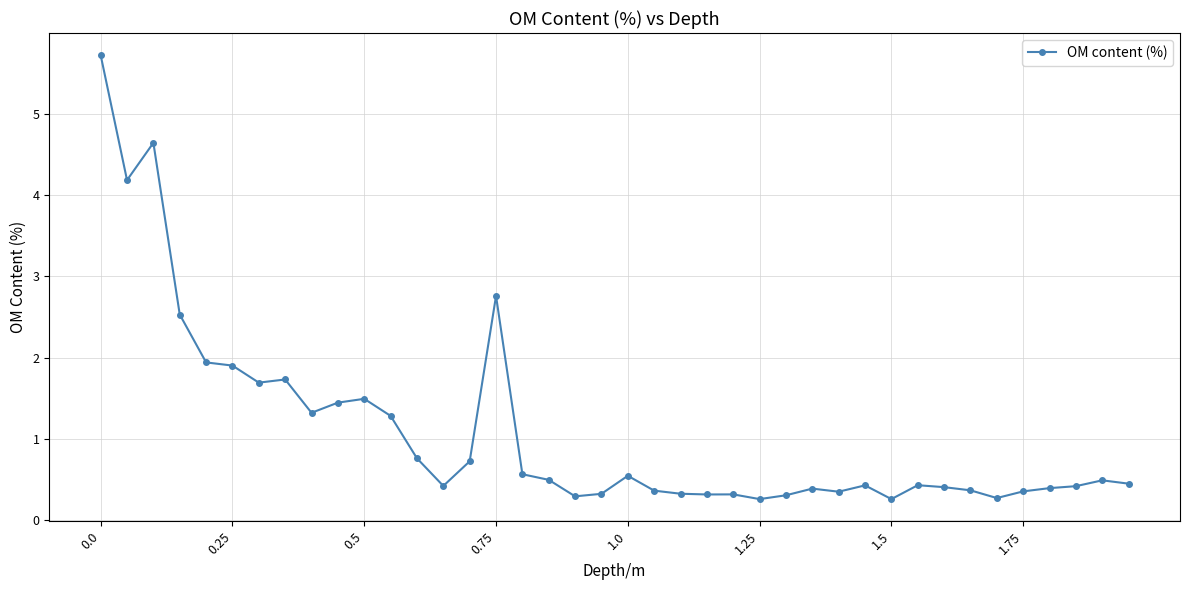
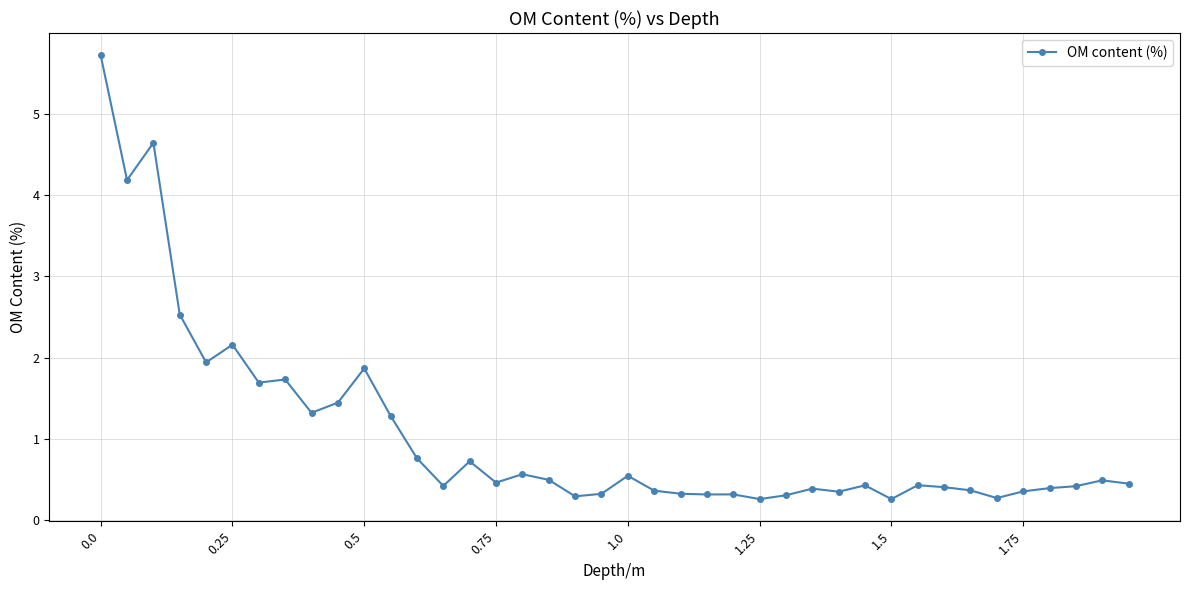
0.25: 1.9 -> 2.2
0.5: 1.5 -> 1.9
0.75: 2.8 -> 0.5
